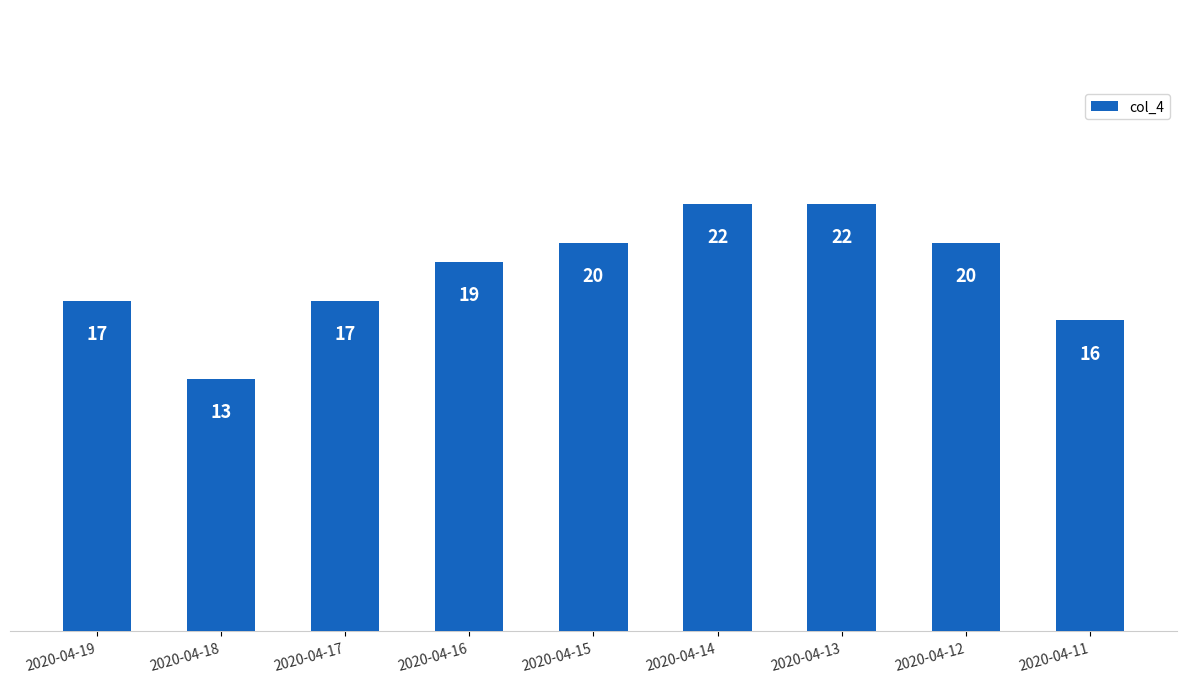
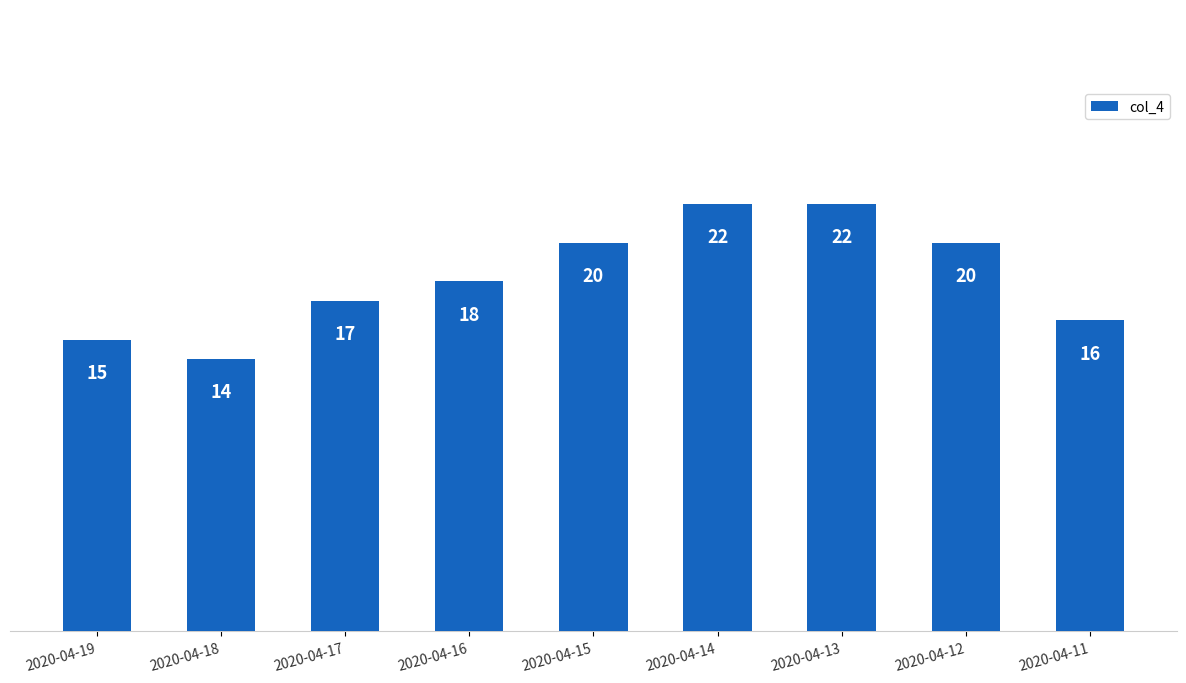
2020-04-19: 17 -> 15
2020-04-18: 13 -> 14
2020-04-16: 19 -> 18
